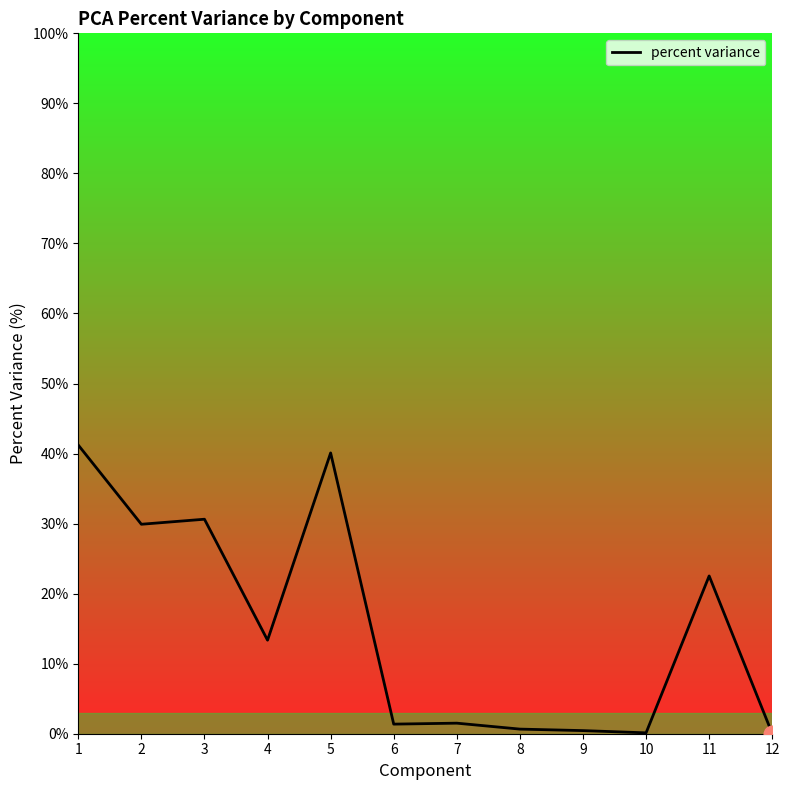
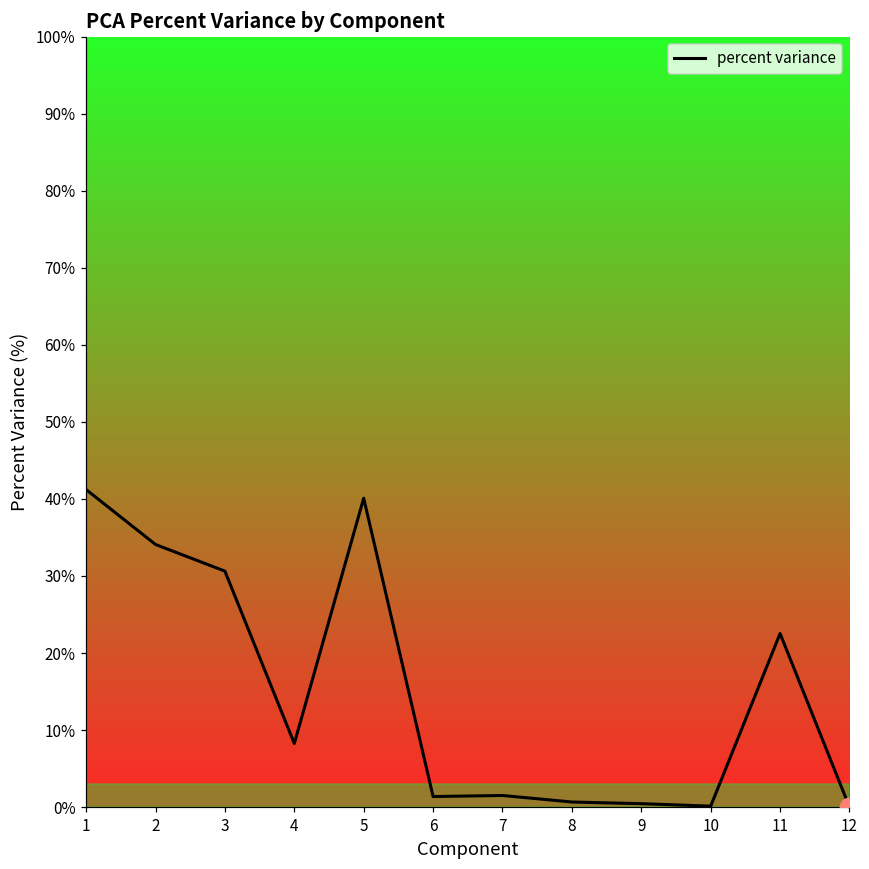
percent variance, 2: 30% -> 34%
percent variance, 4: 13% -> 8%
